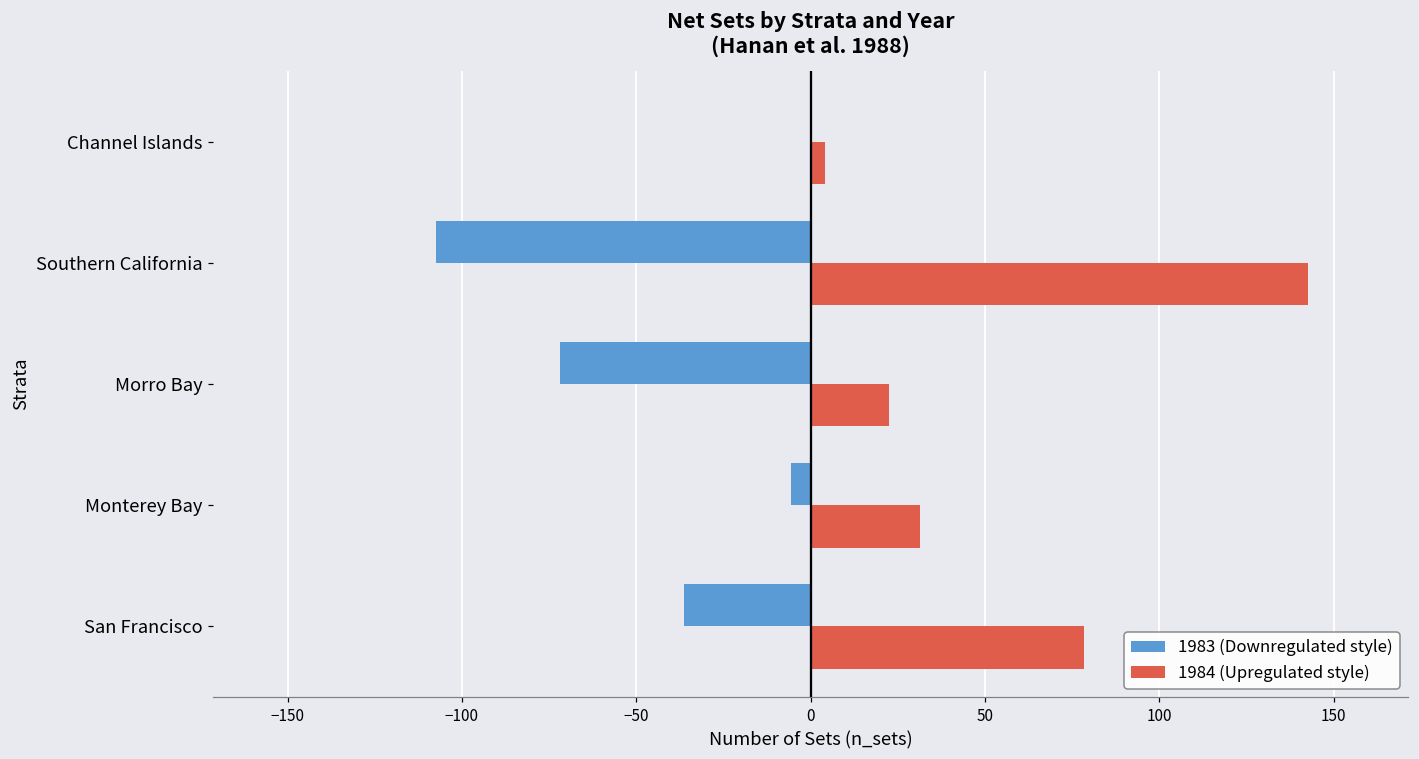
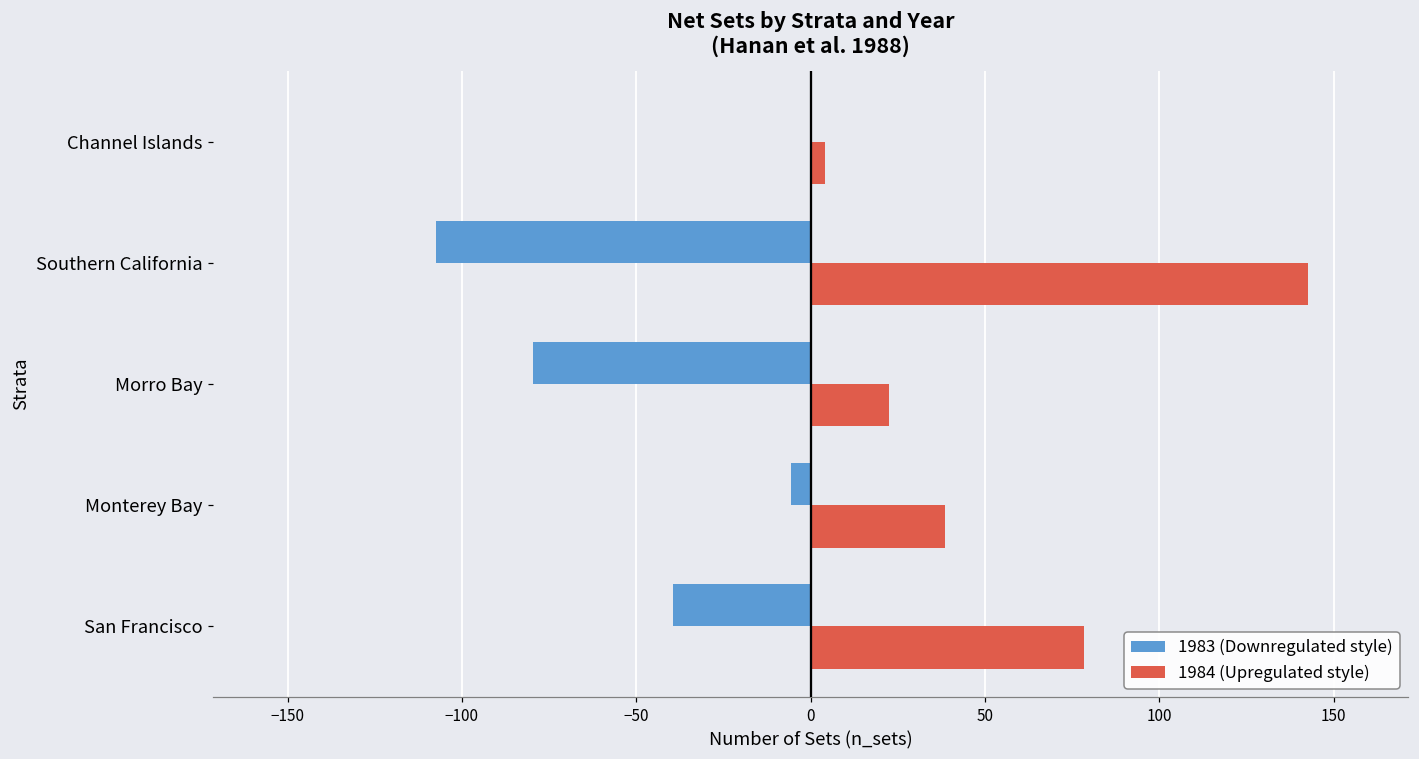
1983 (Downregulated style), Morro Bay: -72 -> -80
1984 (Upregulated style), Monterey Bay: 32 -> 38
1983 (Downregulated style), San Francisco: -36 -> -40
